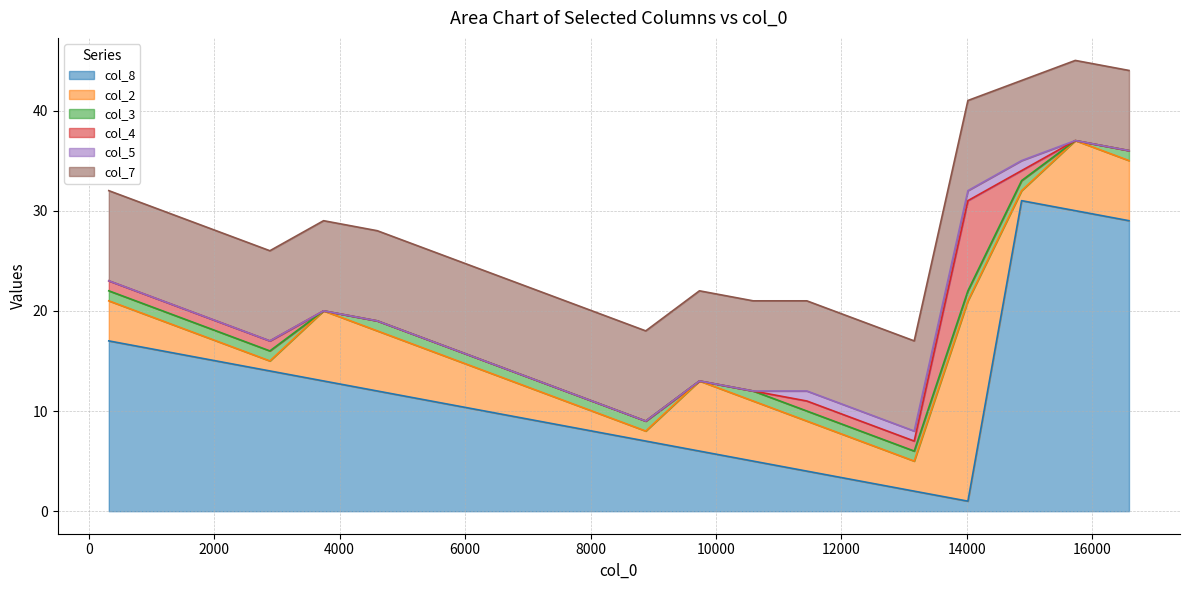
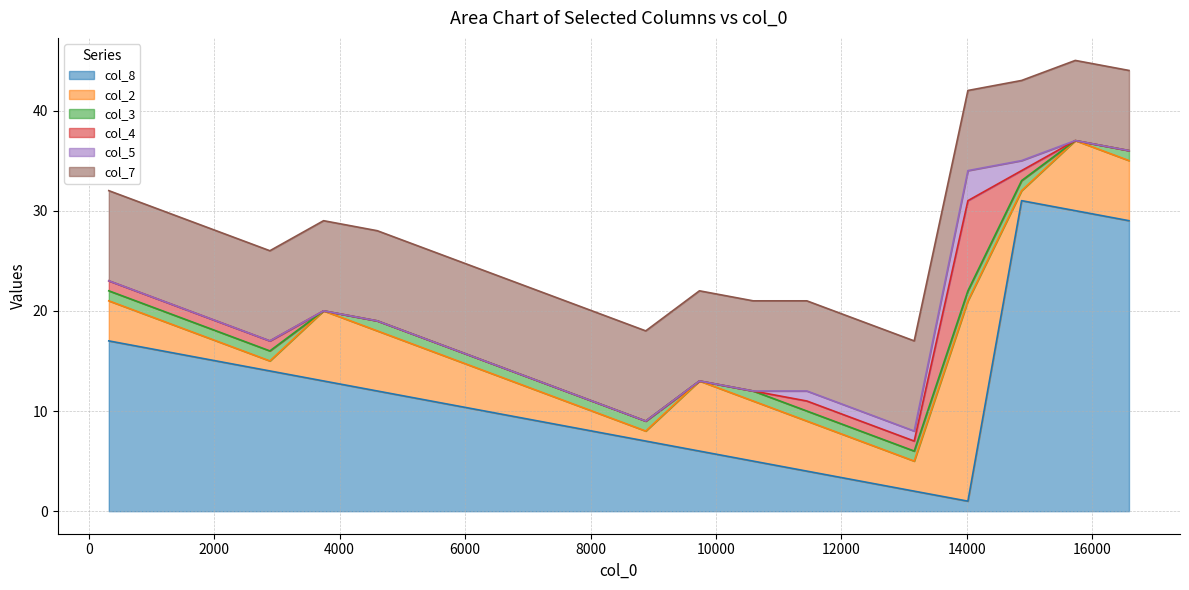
col_5, 14000: 1 -> 3
col_7, 14000: 9 -> 8
